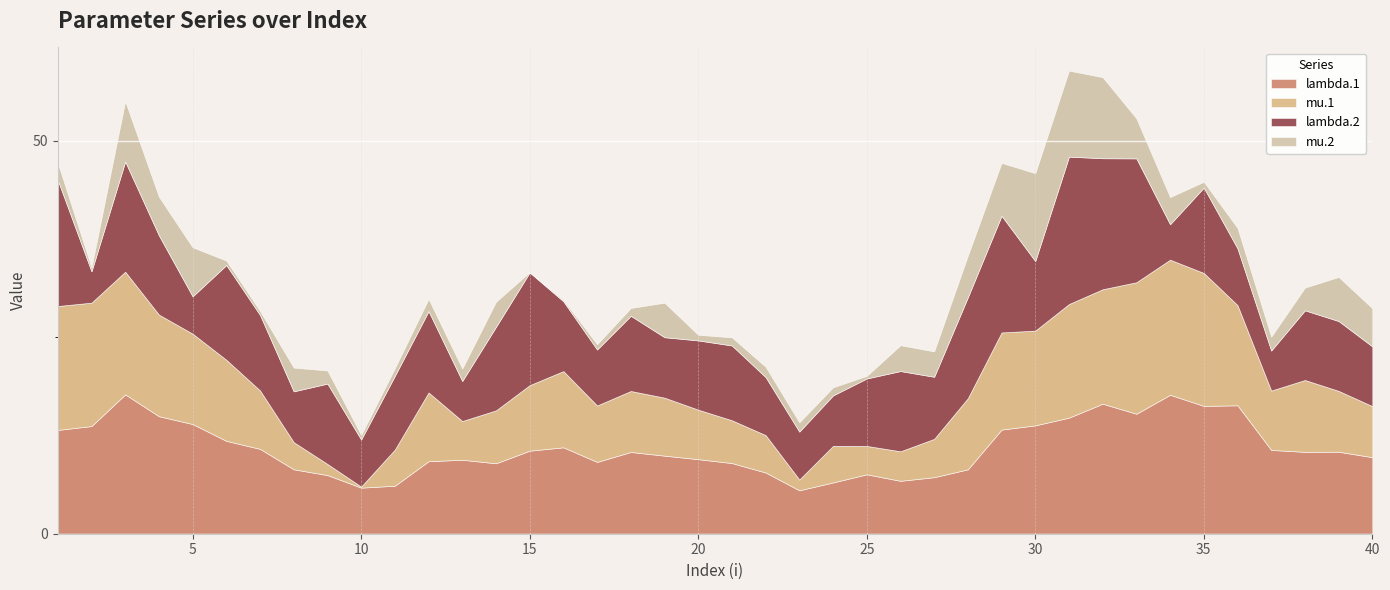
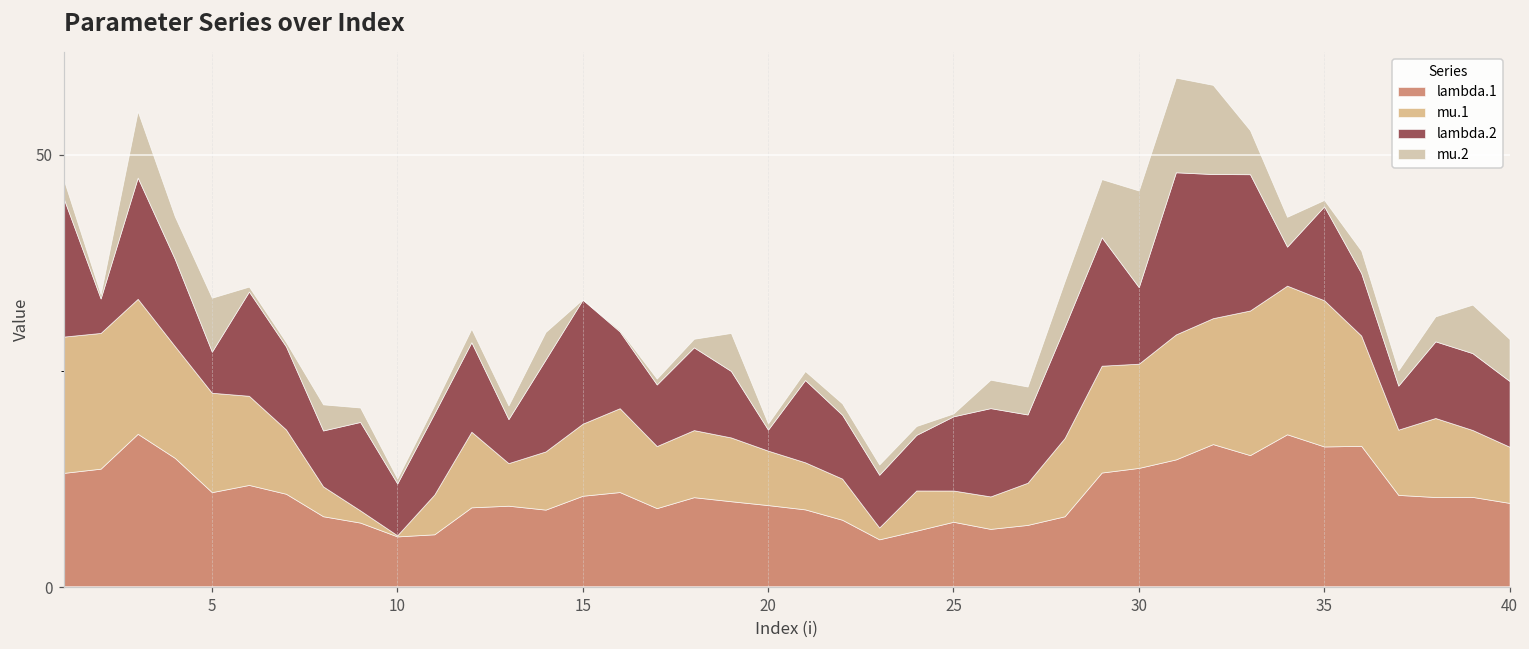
lambda.1, 5: 14 -> 11
lambda.2, 20: 9 -> 2
